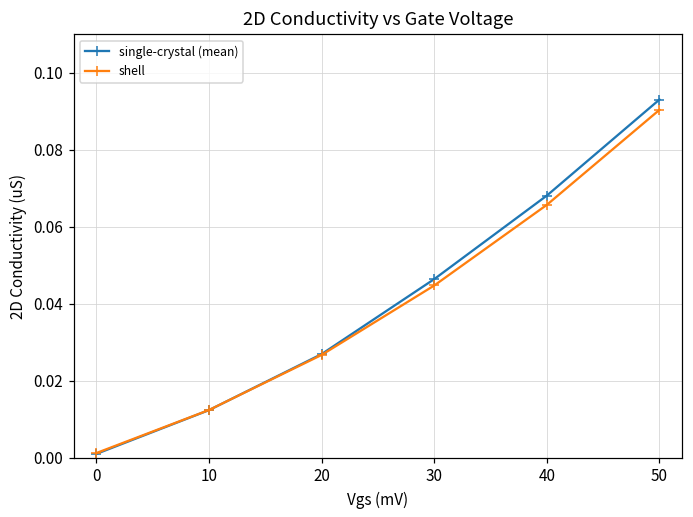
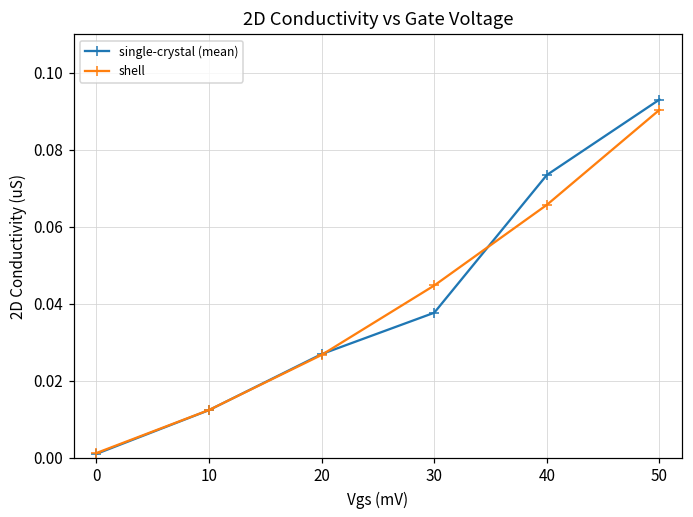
single-crystal (mean), 30: 0.046 -> 0.038
single-crystal (mean), 40: 0.068 -> 0.073
